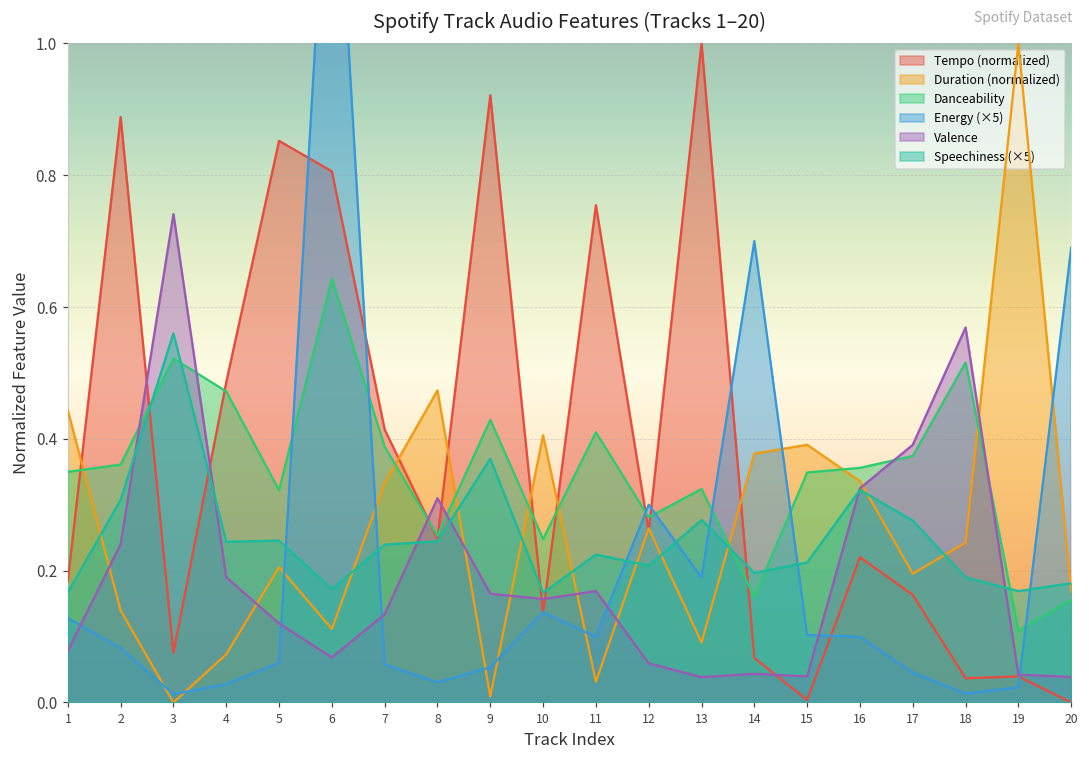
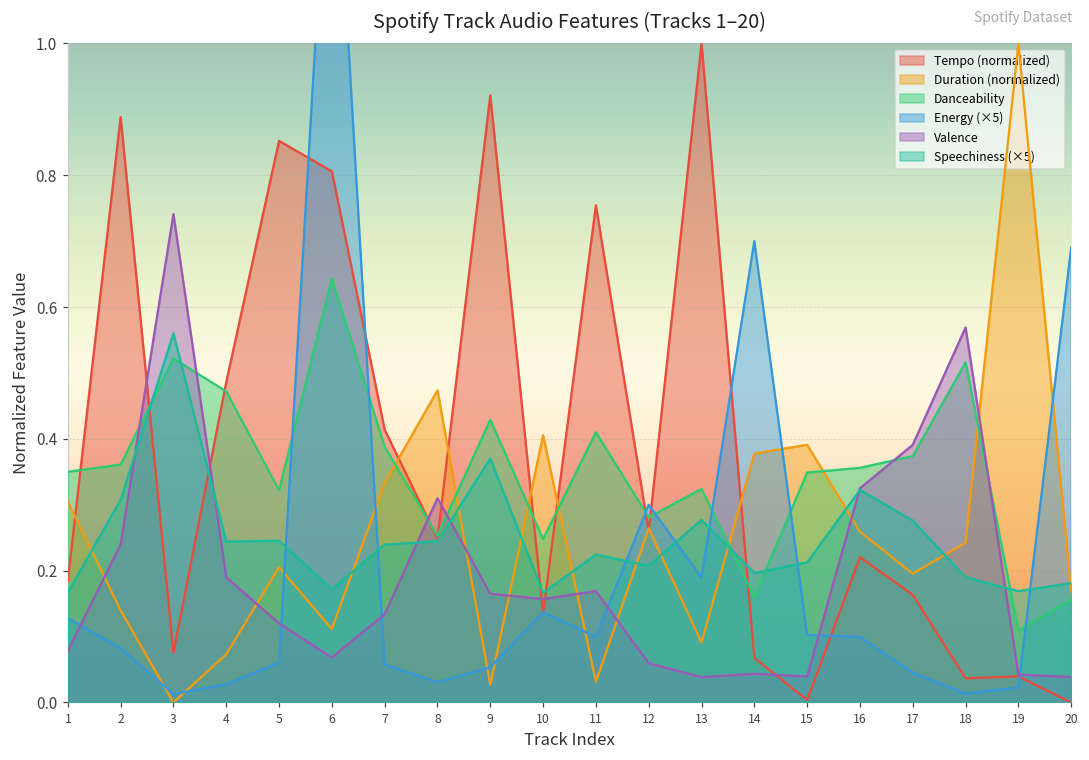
Duration (normalized), 1: 0.44 -> 0.30
Duration (normalized), 9: 0.01 -> 0.03
Duration (normalized), 16: 0.34 -> 0.26
